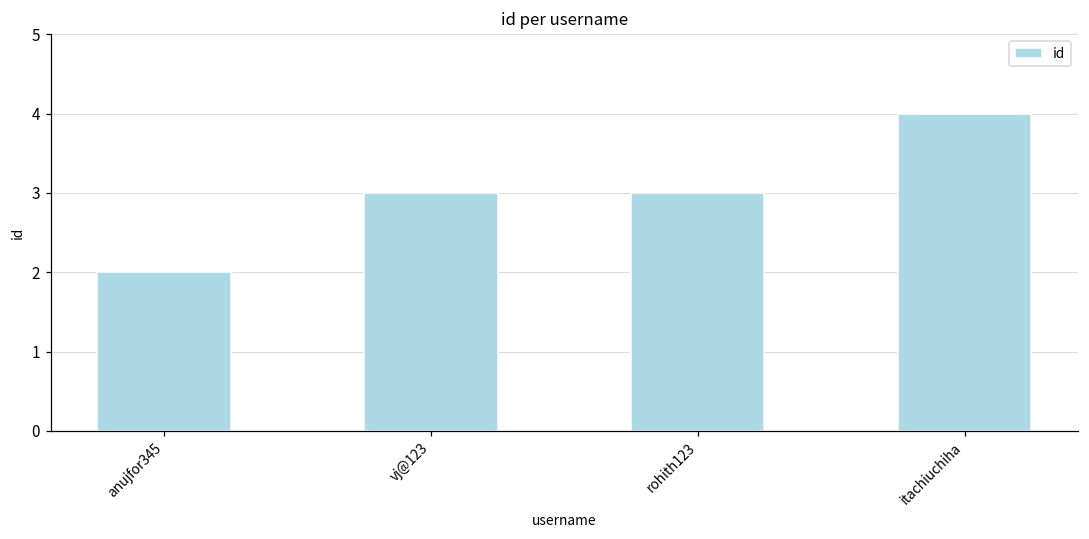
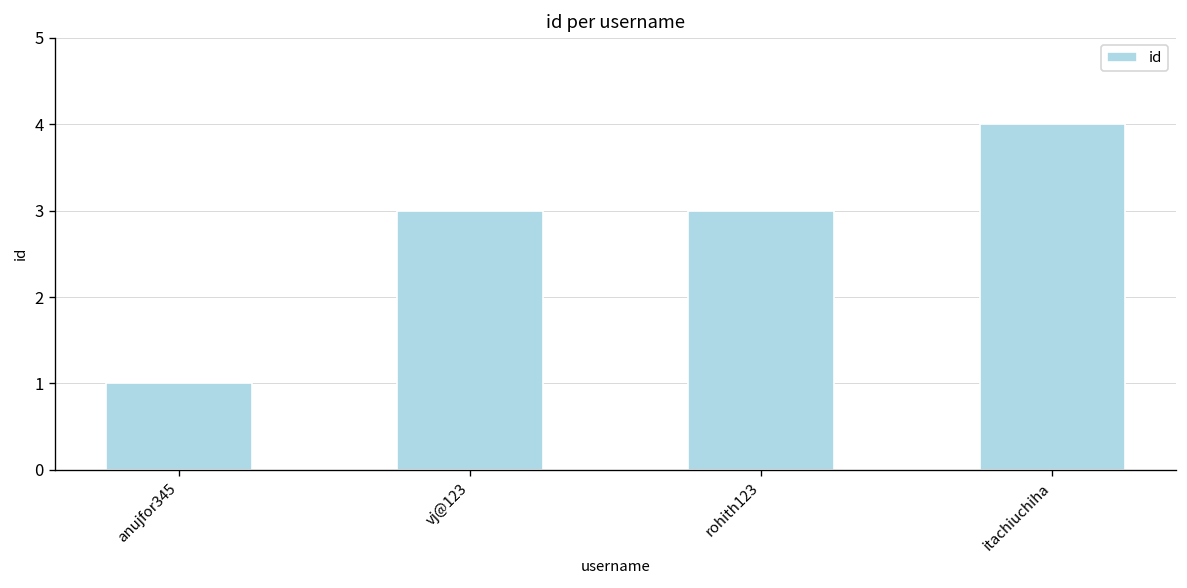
anujfor345: 2 -> 1
